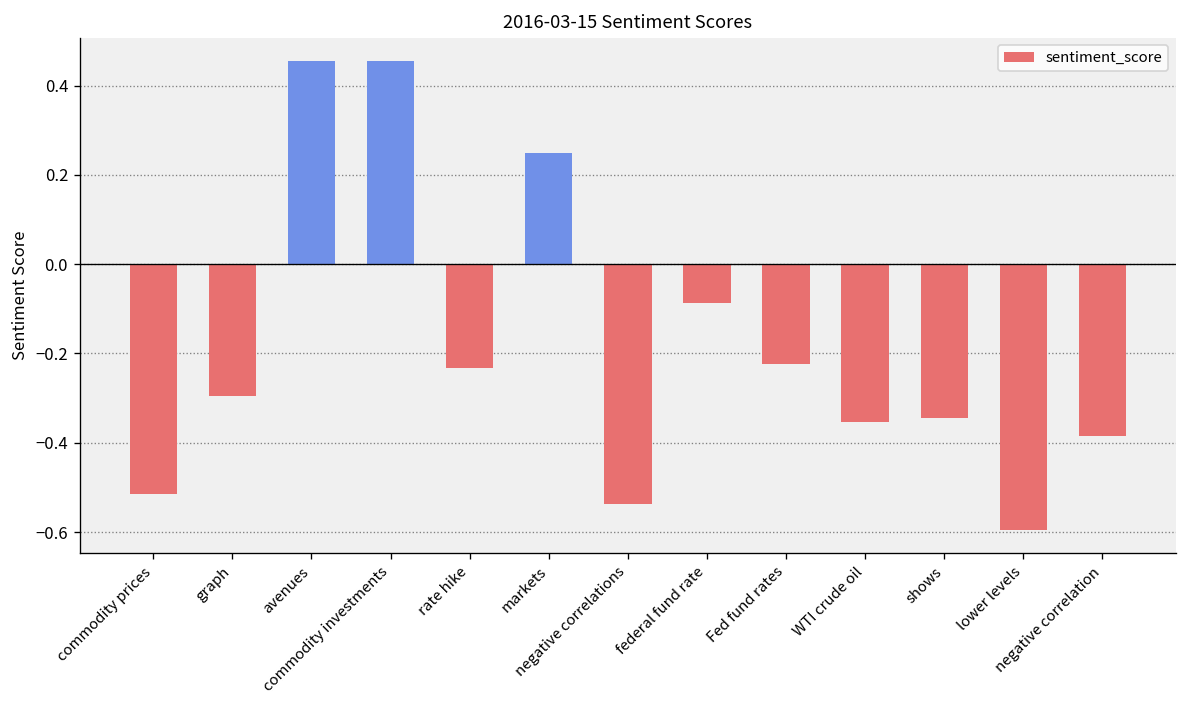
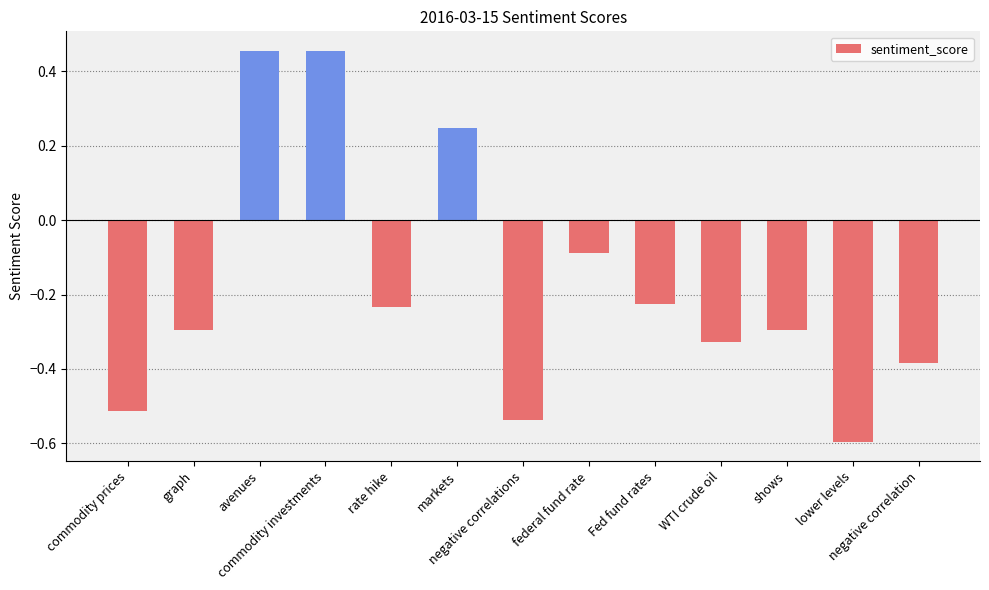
WTI crude oil: -0.35 -> -0.33
shows: -0.34 -> -0.29
